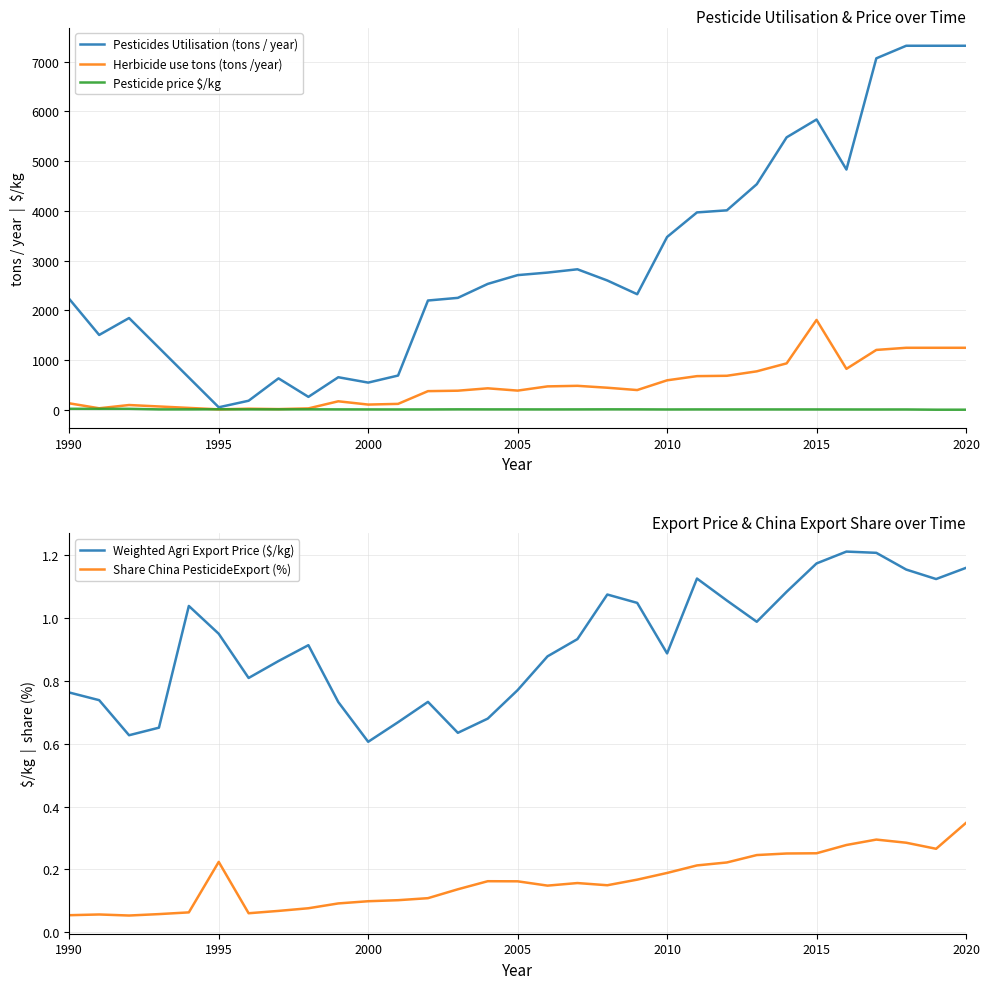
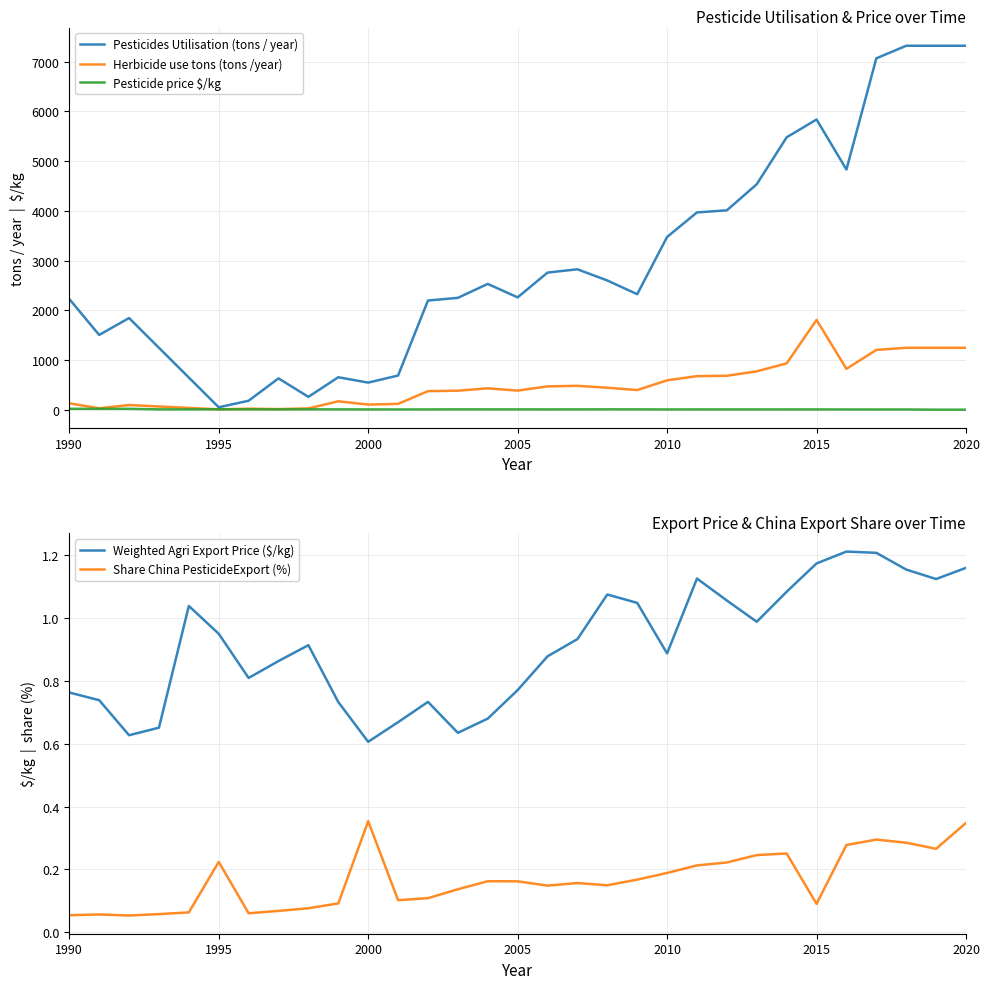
Pesticide Utilisation & Price over Time, Pesticides Utilisation (tons / year), 2005: 2700 -> 2300
Export Price & China Export Share over Time, Share China PesticideExport (%), 2000: 0.10 -> 0.35
Export Price & China Export Share over Time, Share China PesticideExport (%), 2015: 0.25 -> 0.09
